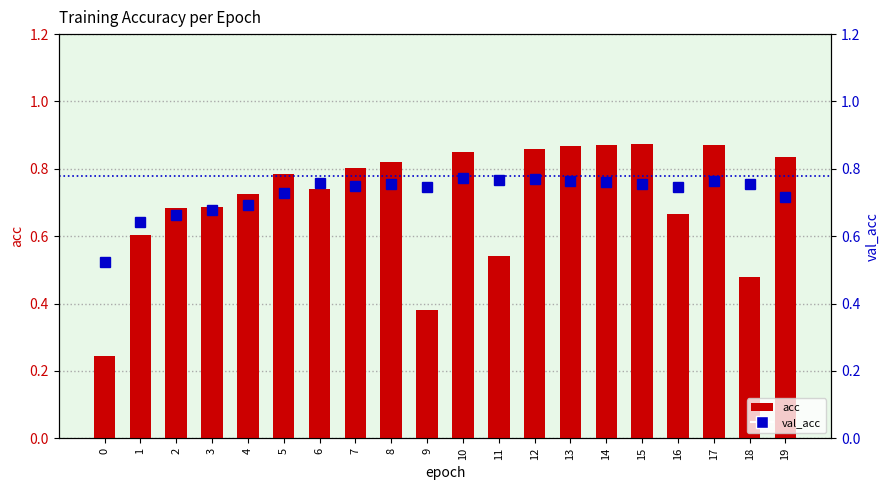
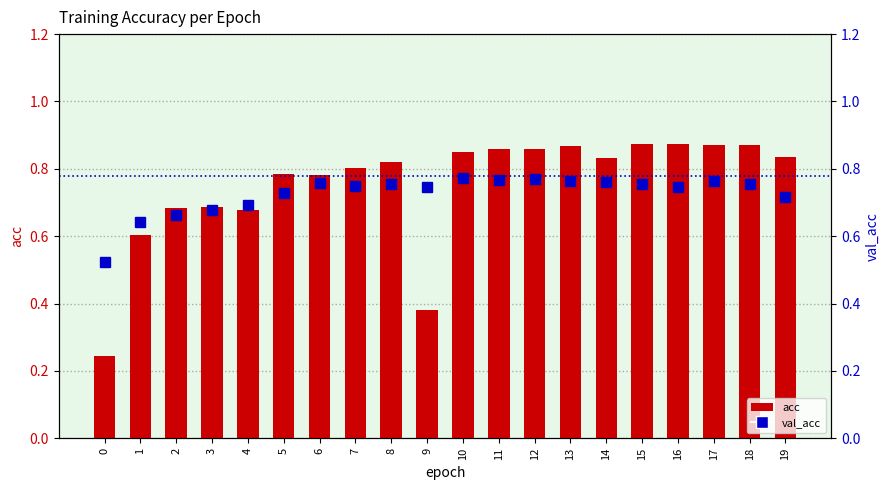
acc, 4: 0.73 -> 0.68
acc, 6: 0.74 -> 0.78
acc, 11: 0.54 -> 0.86
acc, 14: 0.87 -> 0.83
acc, 16: 0.66 -> 0.87
acc, 18: 0.48 -> 0.87
